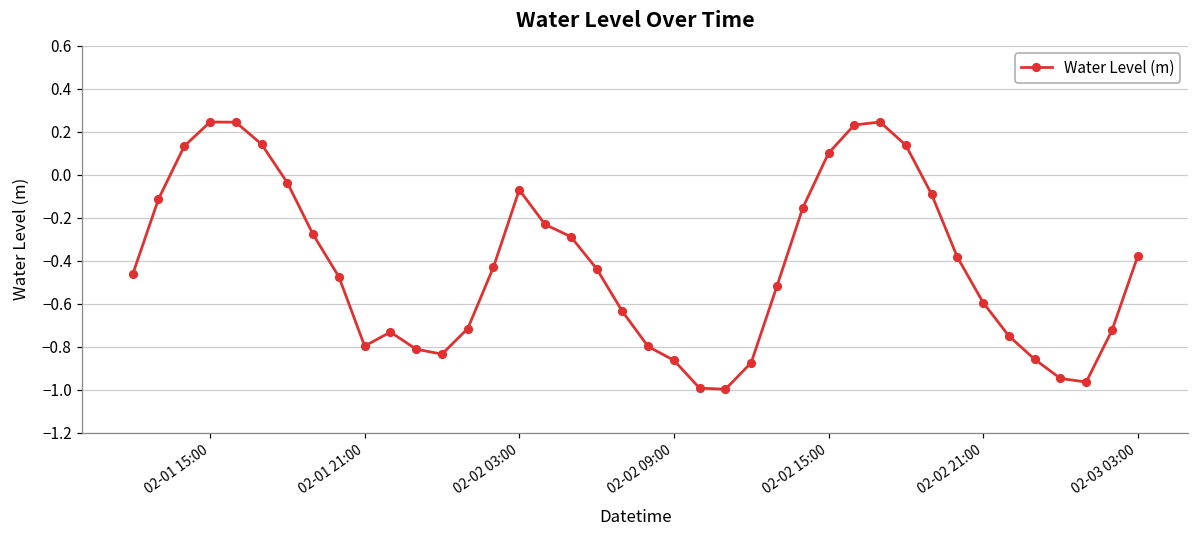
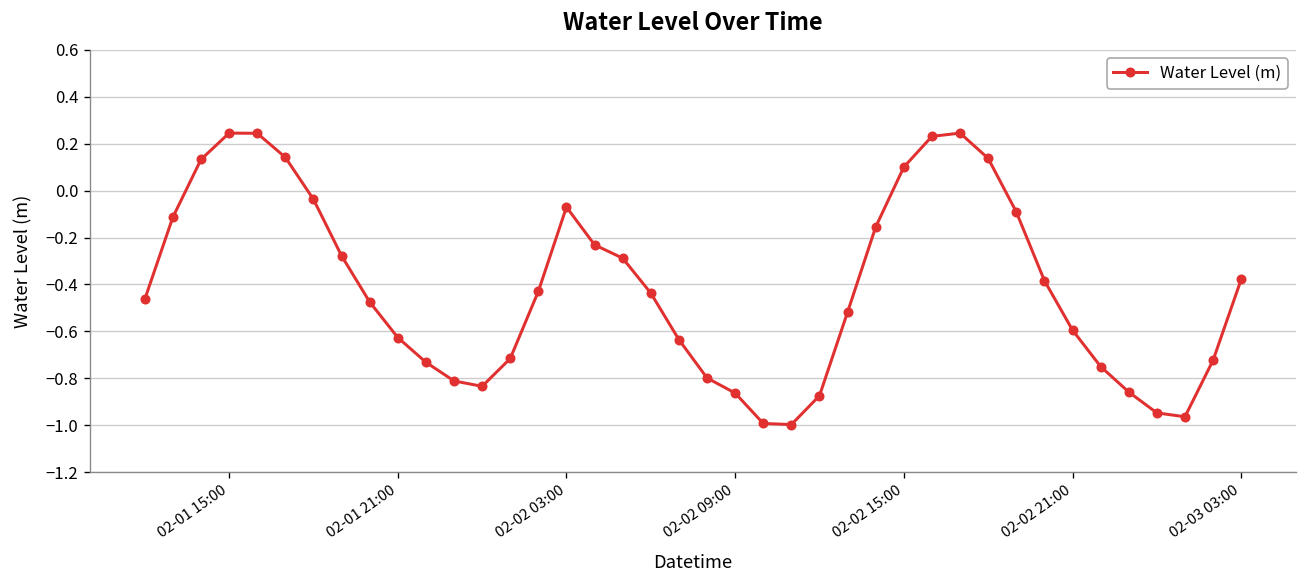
02-01 21:00: -0.80 -> -0.63
